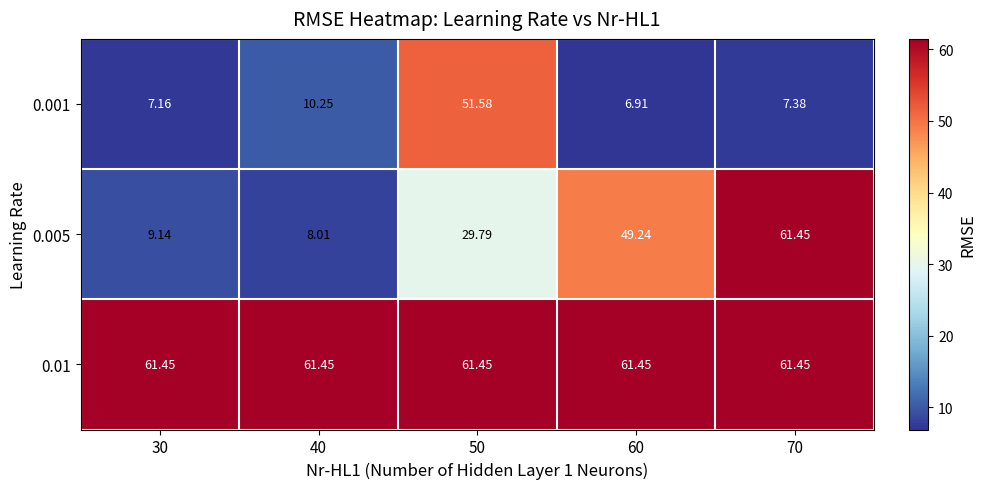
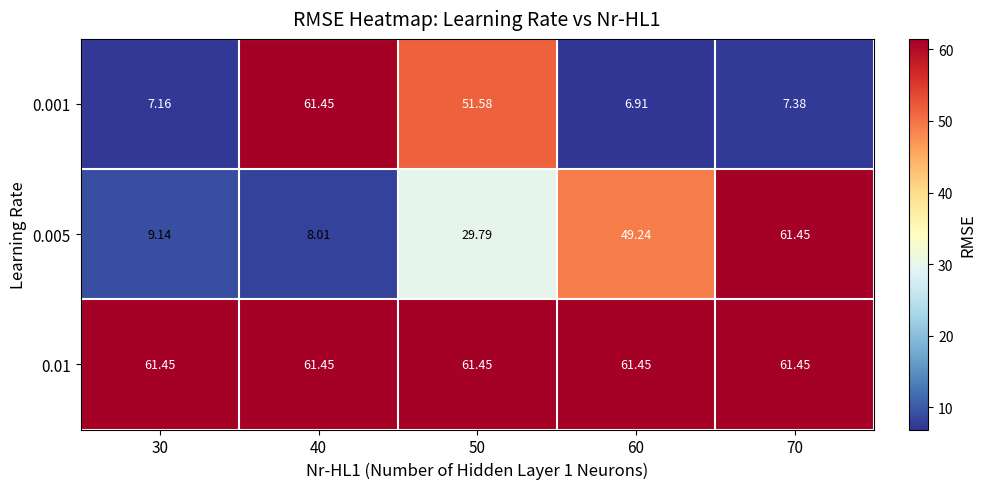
0.001, 40: 10.25 -> 61.45
